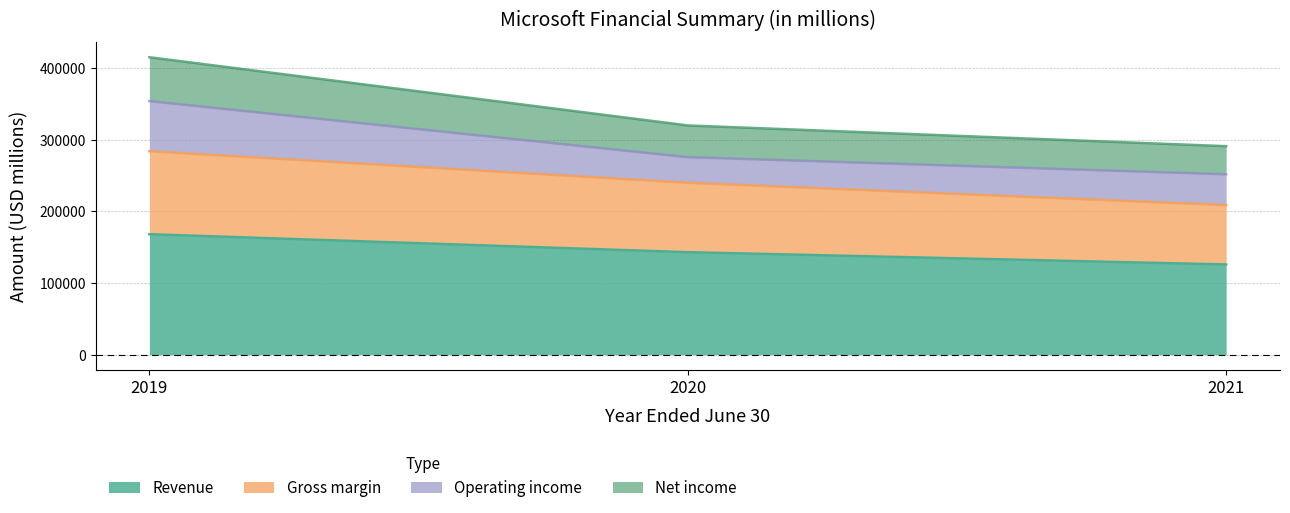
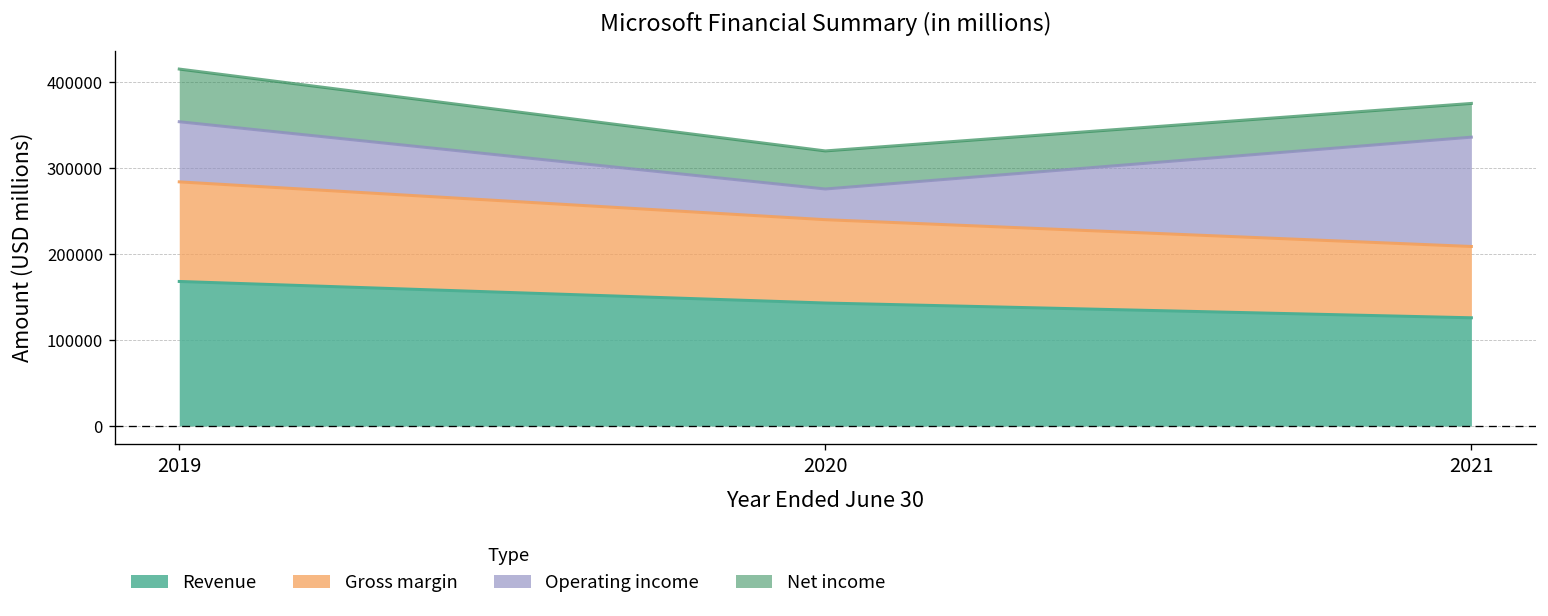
Operating income, 2021: 40000 -> 130000
